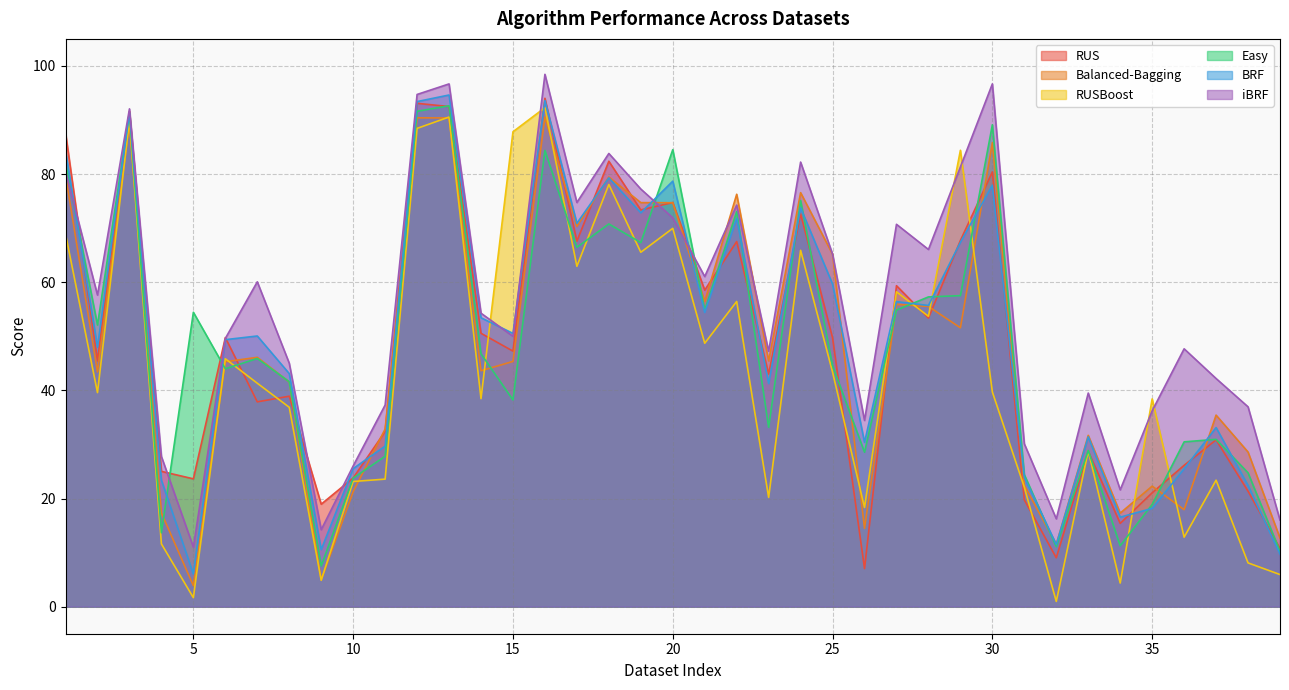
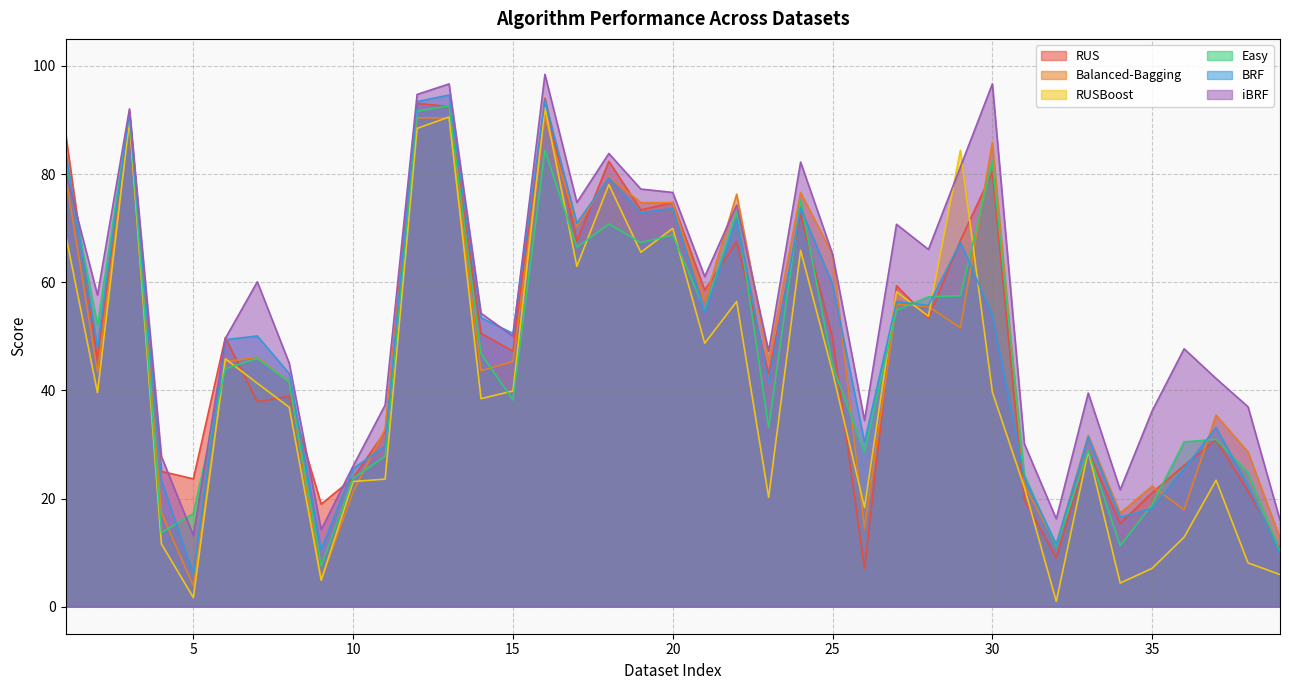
Easy, 5: 54 -> 17
iBRF, 5: 11 -> 13
RUSBoost, 15: 88 -> 40
Easy, 20: 85 -> 69
BRF, 20: 79 -> 74
iBRF, 20: 72 -> 77
Easy, 30: 89 -> 82
BRF, 30: 78 -> 54
RUSBoost, 35: 38 -> 7
